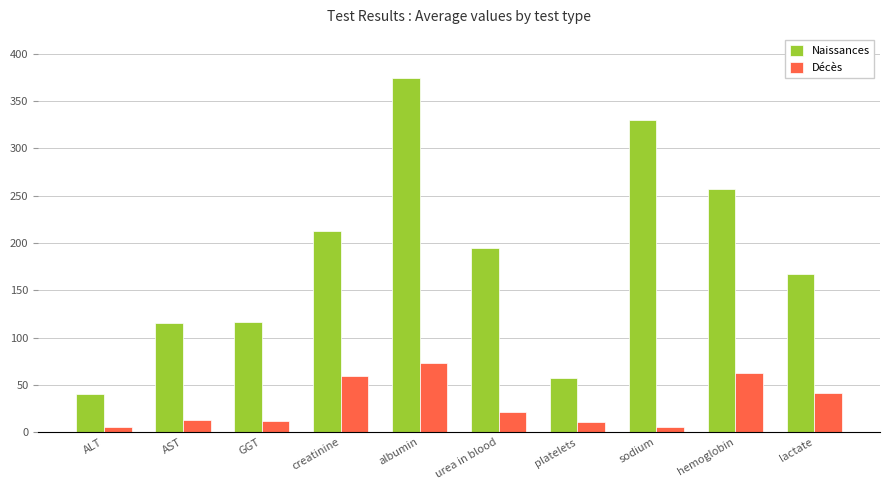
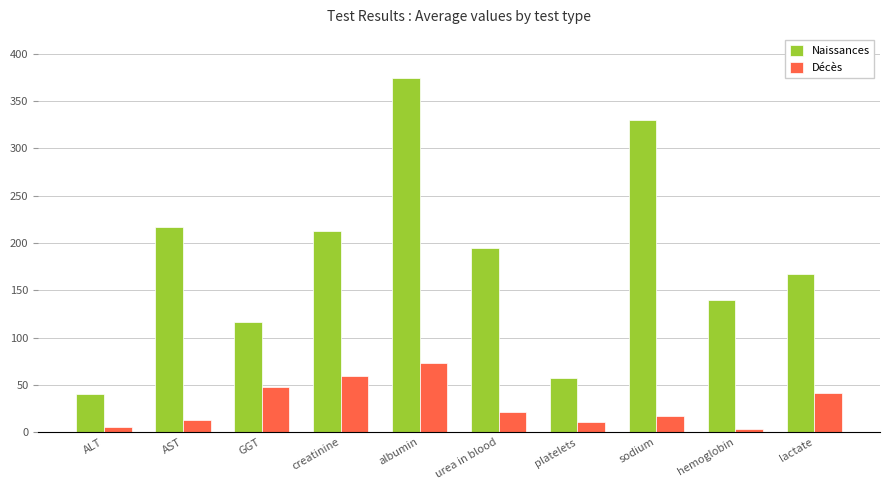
Naissances, AST: 120 -> 220
Décès, GGT: 10 -> 50
Décès, sodium: 10 -> 20
Naissances, hemoglobin: 260 -> 140
Décès, hemoglobin: 60 -> 0
